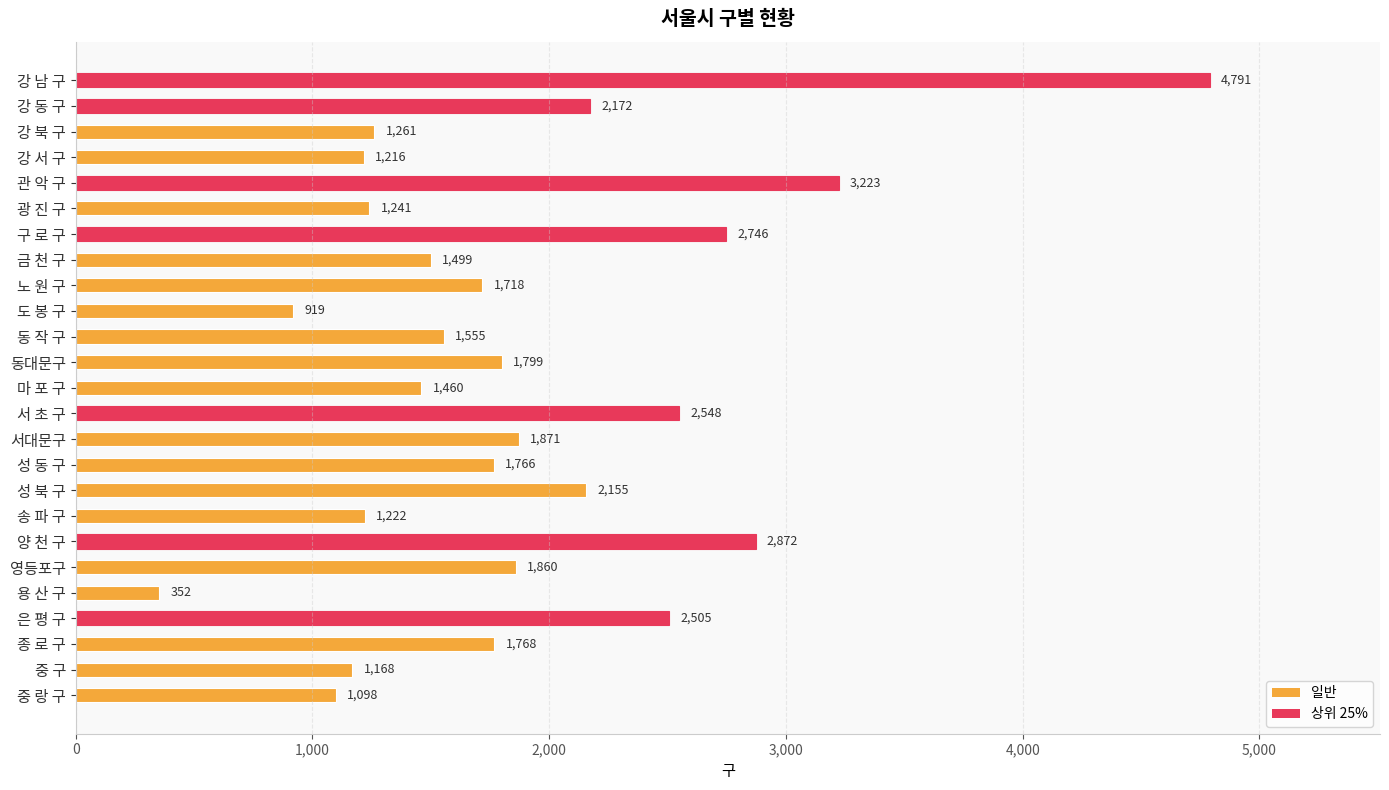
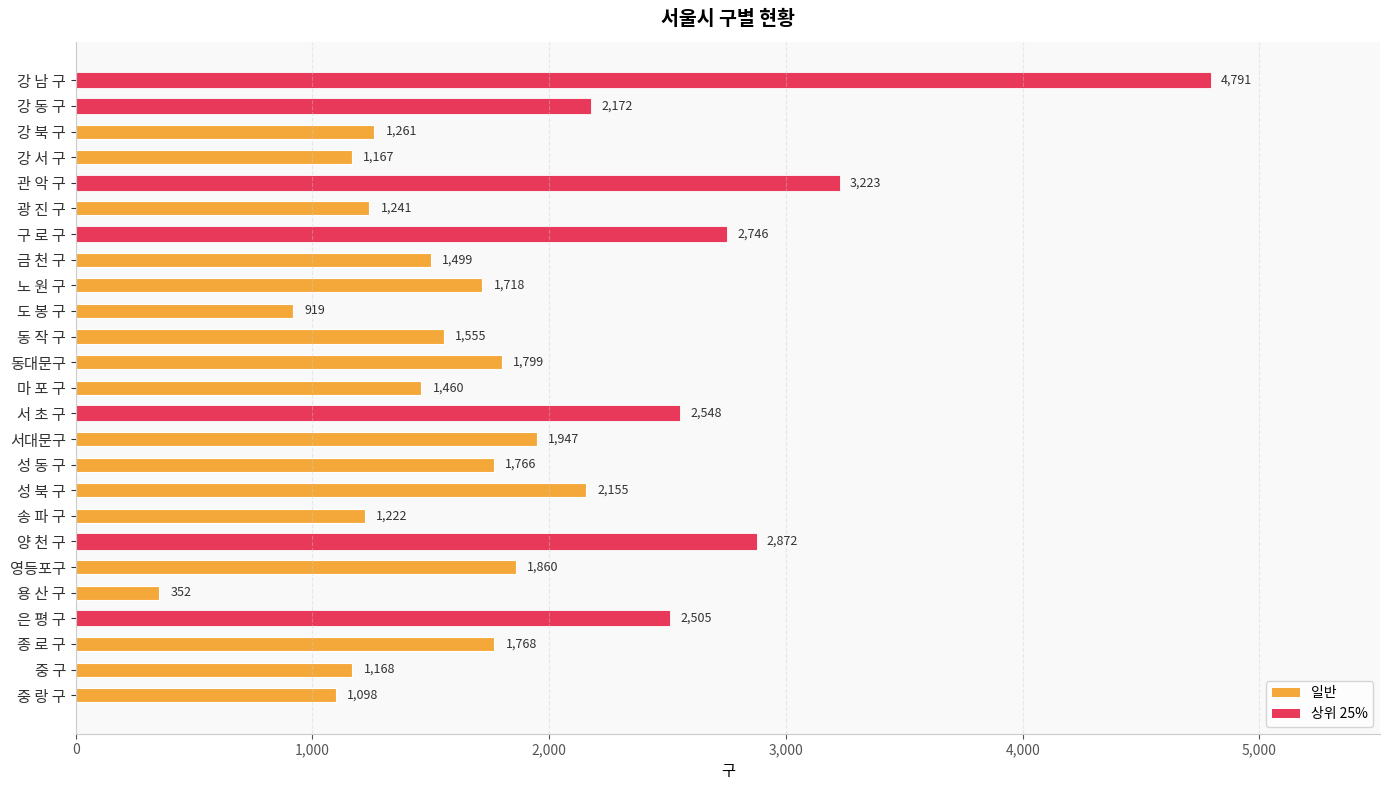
강 서 구: 1,216 -> 1,167
서대문구: 1,871 -> 1,947
